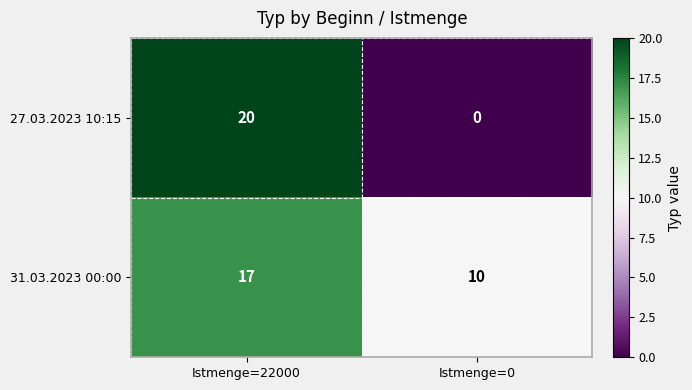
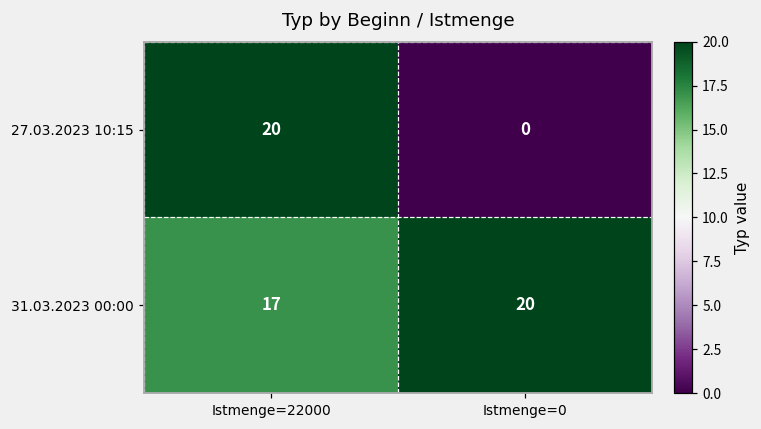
31.03.2023 00:00, Istmenge=0: 10 -> 20
